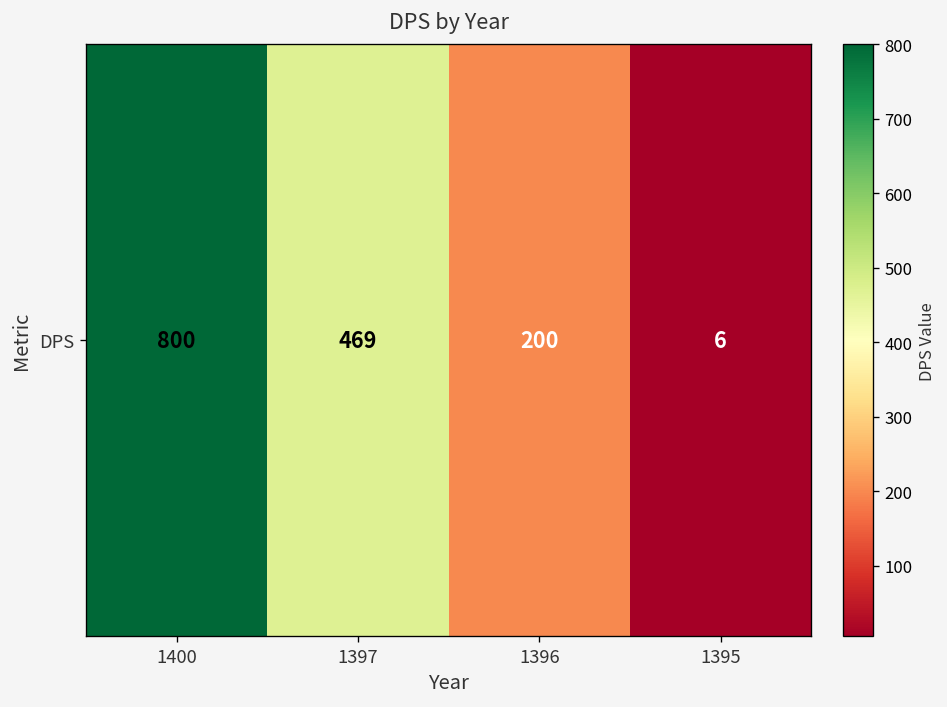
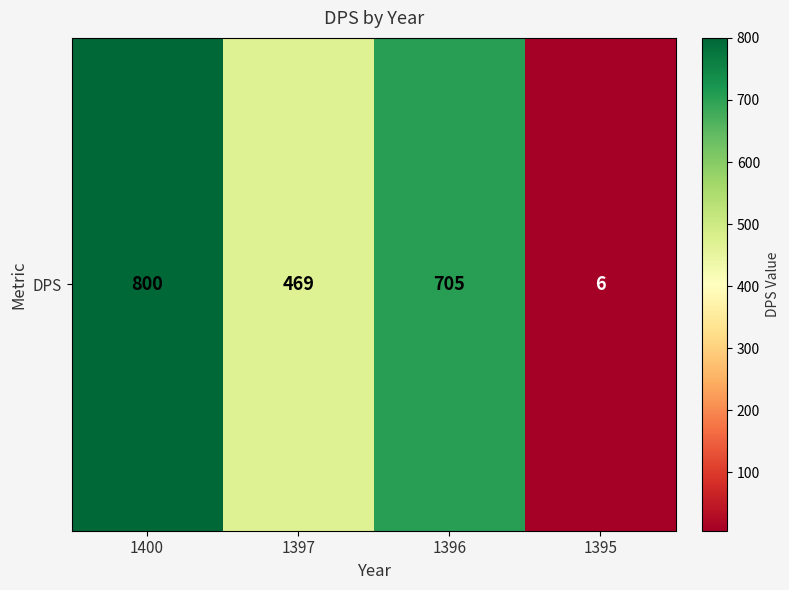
DPS, 1396: 200 -> 705
